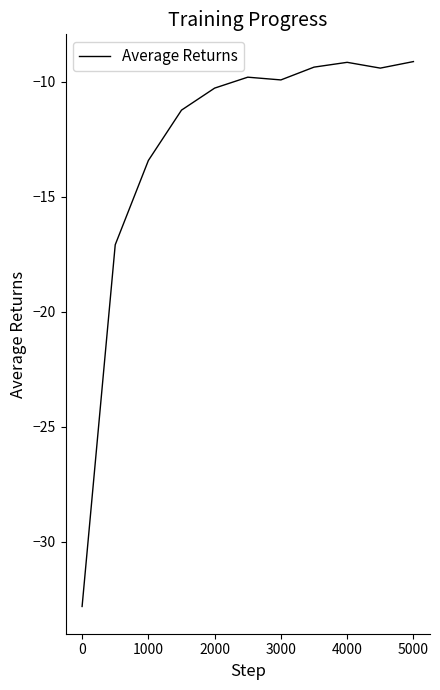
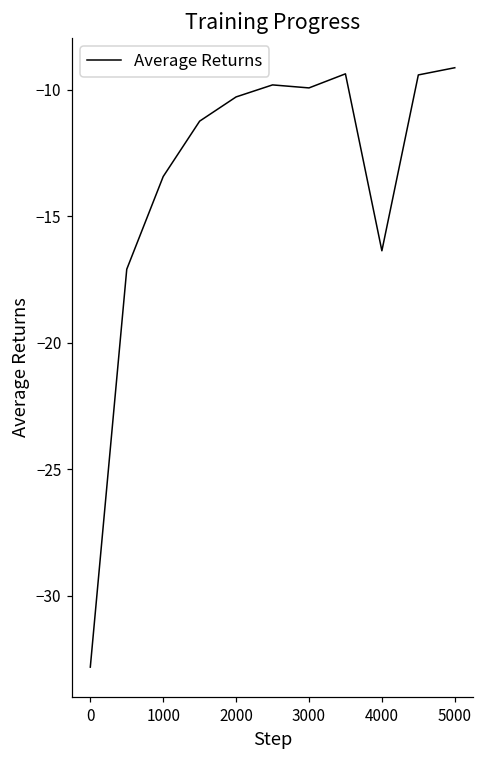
4000: -9.2 -> -16.4
